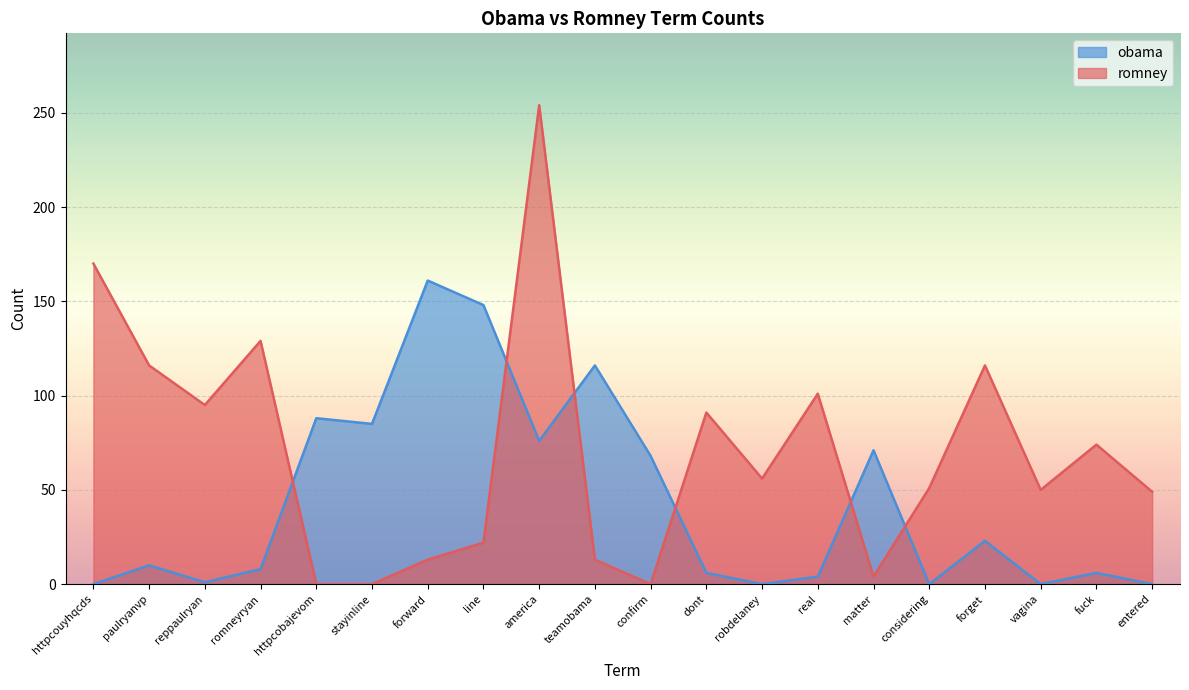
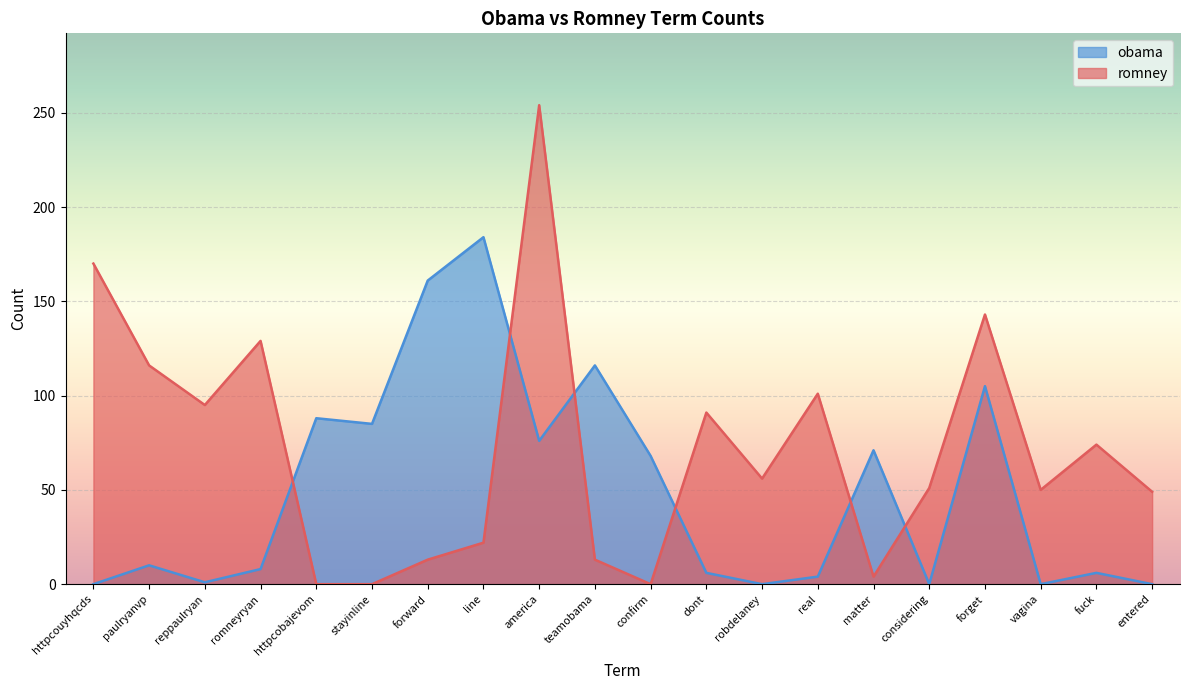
obama, line: 148 -> 184
obama, forget: 23 -> 105
romney, forget: 116 -> 143
